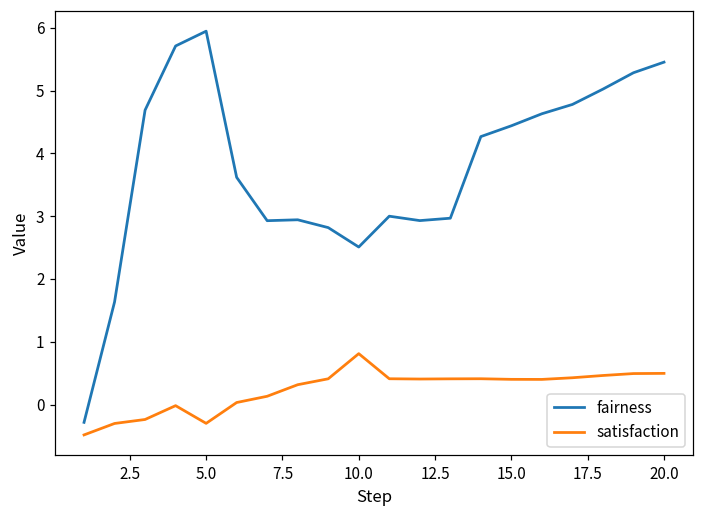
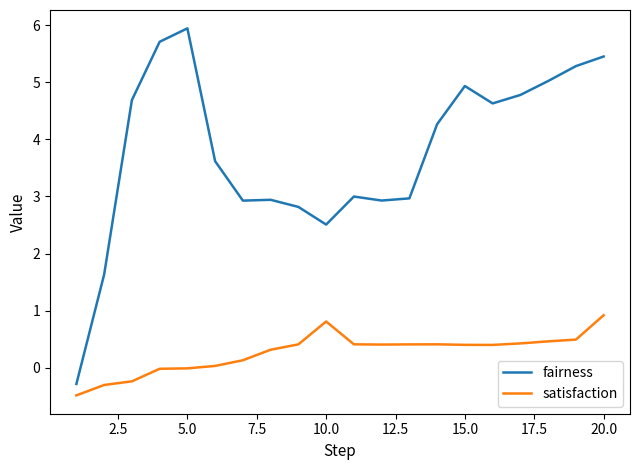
satisfaction, 5.0: -0.3 -> 0.0
fairness, 15.0: 4.4 -> 4.9
satisfaction, 20.0: 0.5 -> 0.9
